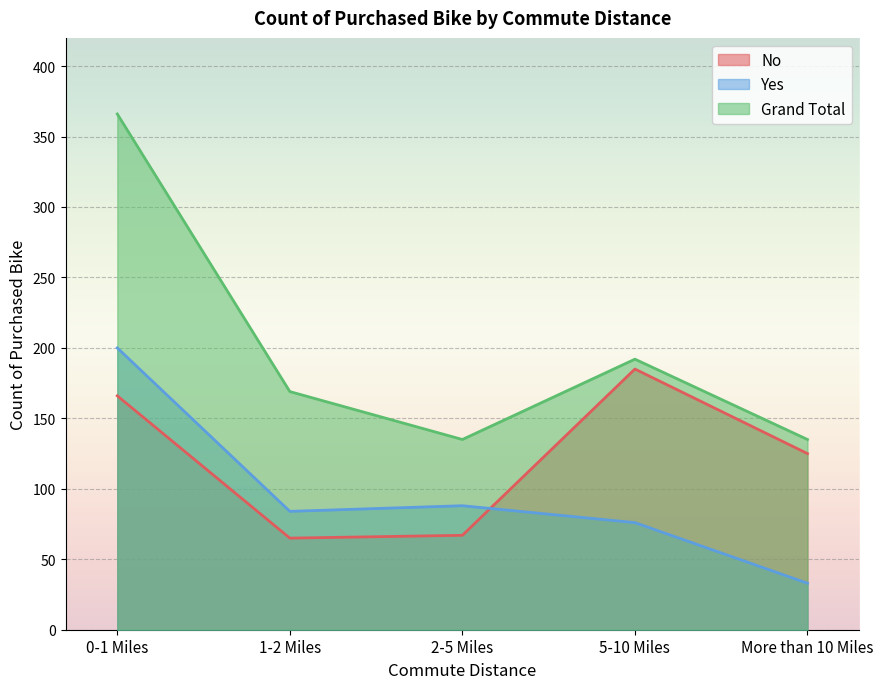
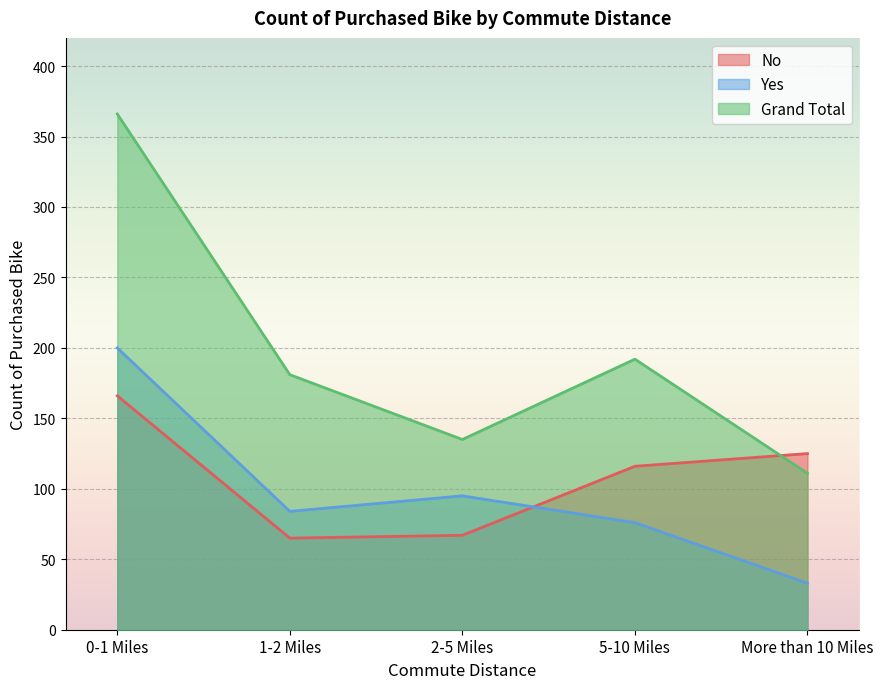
Grand Total, 1-2 Miles: 169 -> 181
Yes, 2-5 Miles: 88 -> 95
No, 5-10 Miles: 185 -> 116
Grand Total, More than 10 Miles: 135 -> 111
